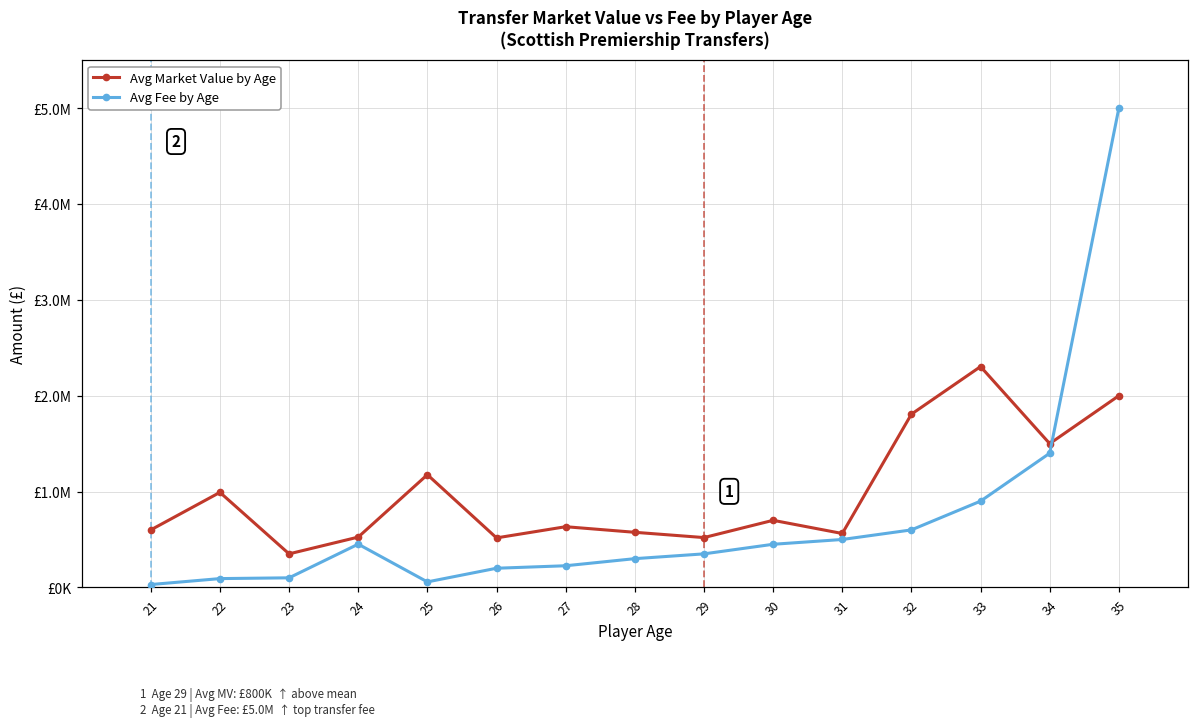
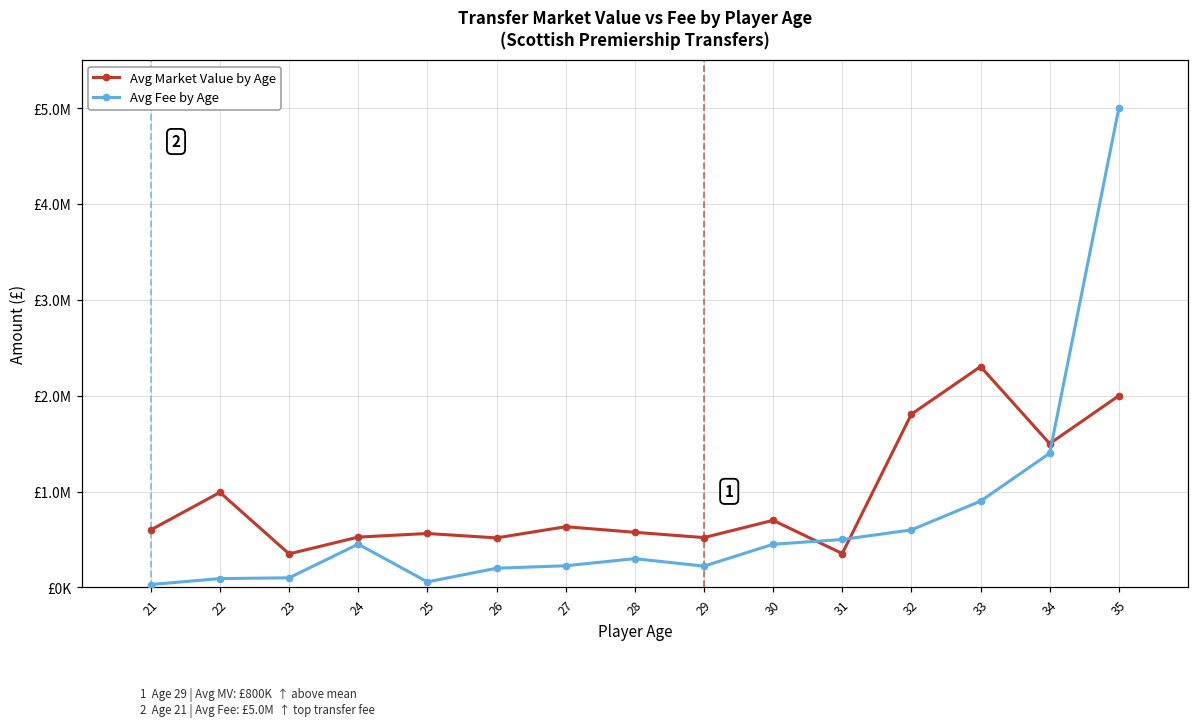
Avg Market Value by Age, 25: £1200000 -> £600000
Avg Fee by Age, 29: £400000 -> £200000
Avg Market Value by Age, 31: £600000 -> £400000
